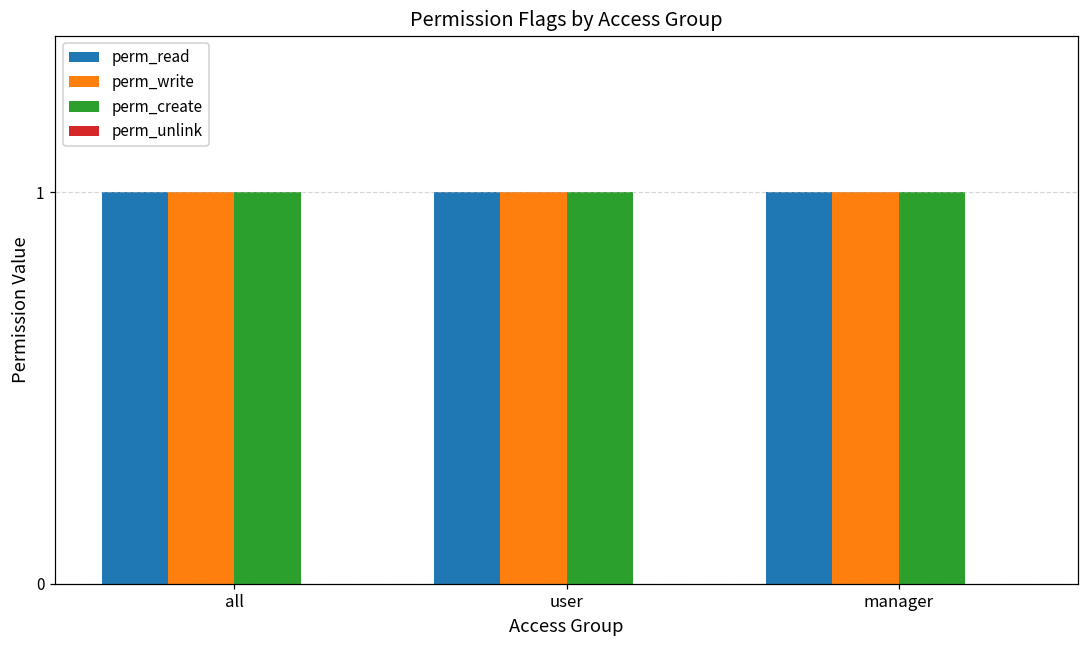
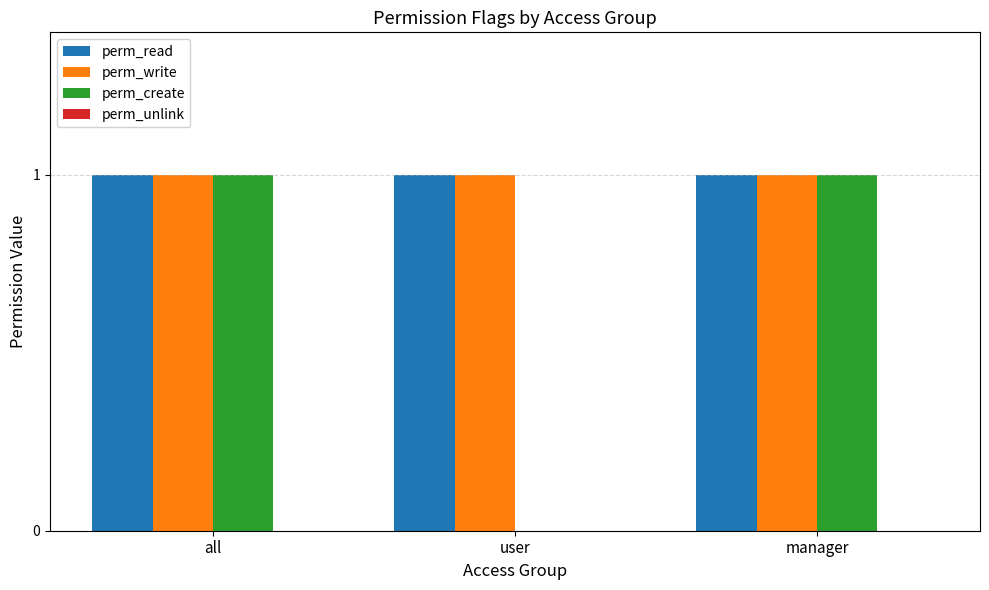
perm_create, user: 1 -> 0
